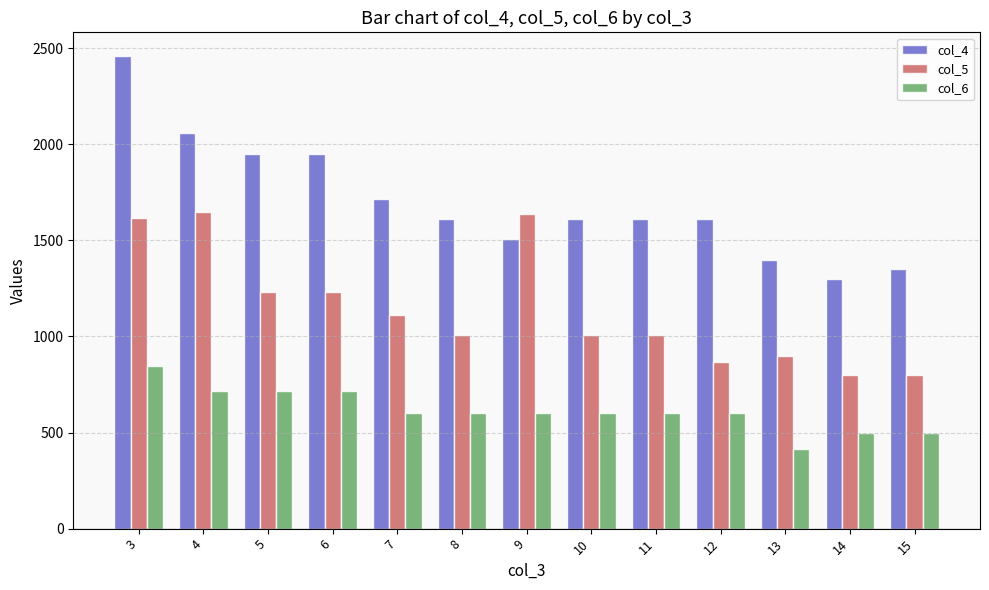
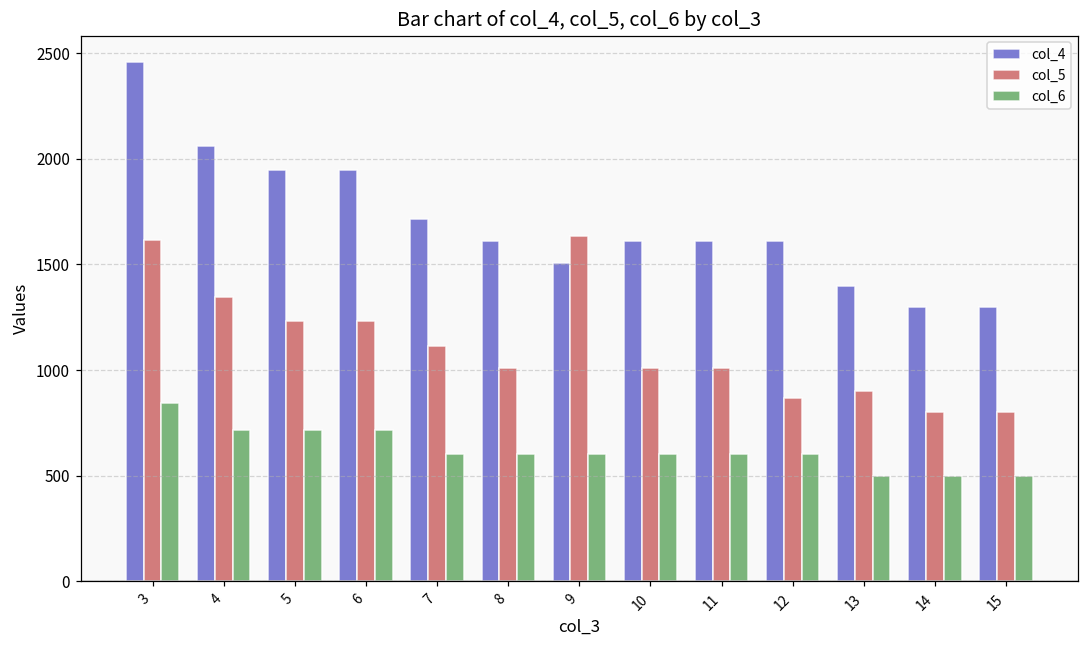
col_5, 4: 1650 -> 1340
col_6, 13: 410 -> 500
col_4, 15: 1350 -> 1300
